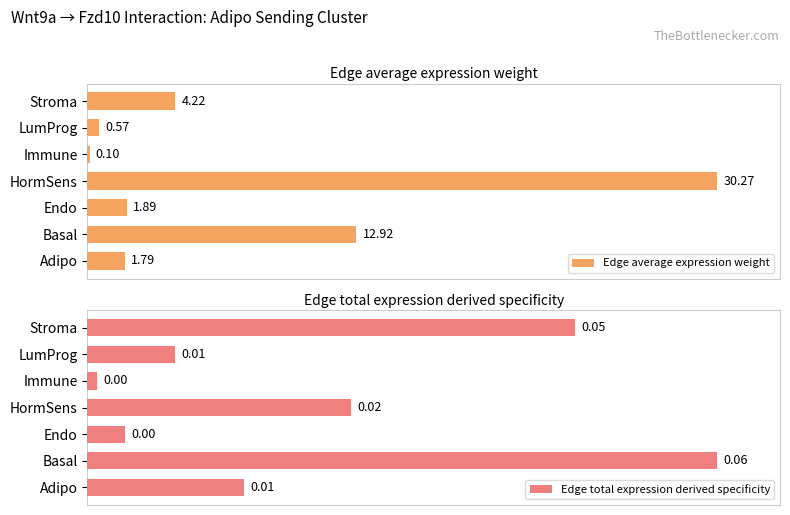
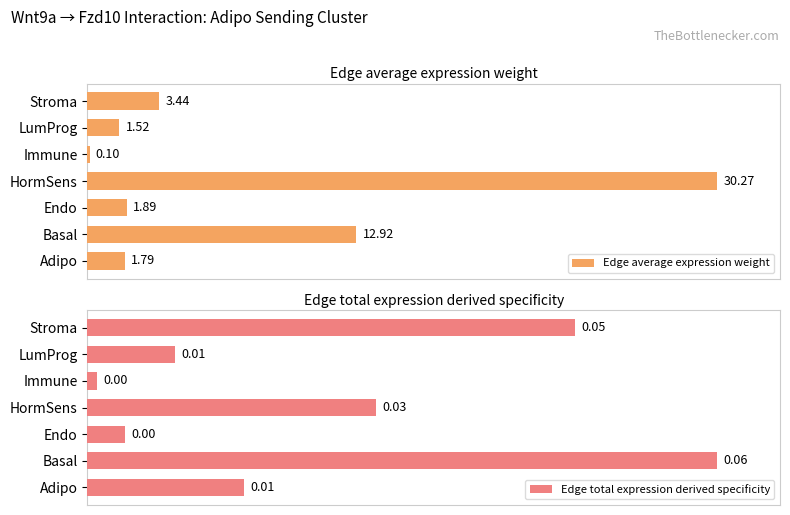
Edge average expression weight, Stroma: 4.22 -> 3.44
Edge average expression weight, LumProg: 0.57 -> 1.52
Edge total expression derived specificity, HormSens: 0.02 -> 0.03
